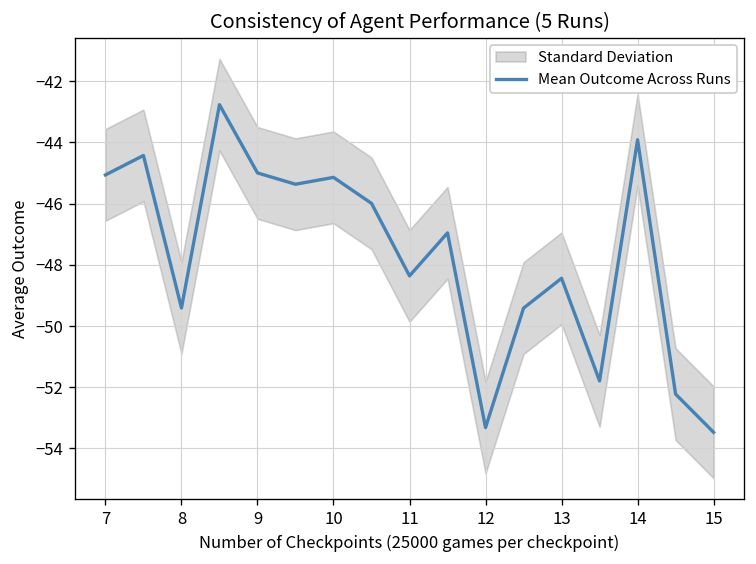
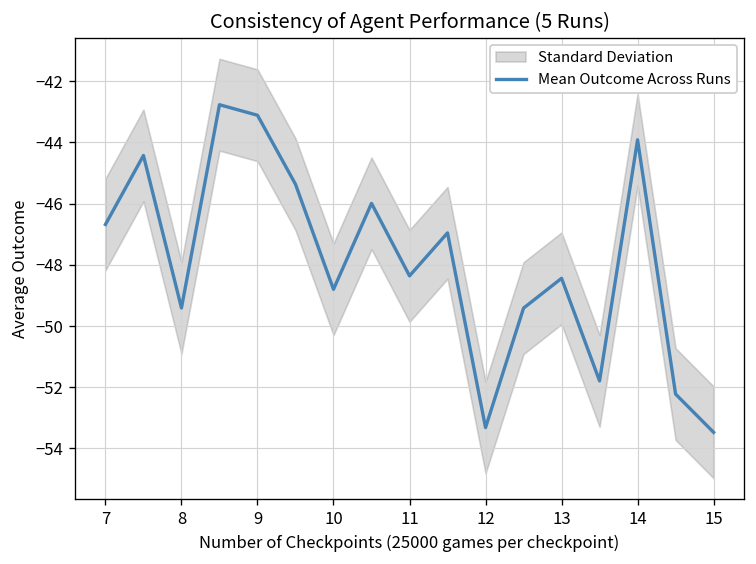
Mean Outcome Across Runs, 7: -45.1 -> -46.7
Mean Outcome Across Runs, 9: -45.0 -> -43.1
Mean Outcome Across Runs, 10: -45.1 -> -48.8
